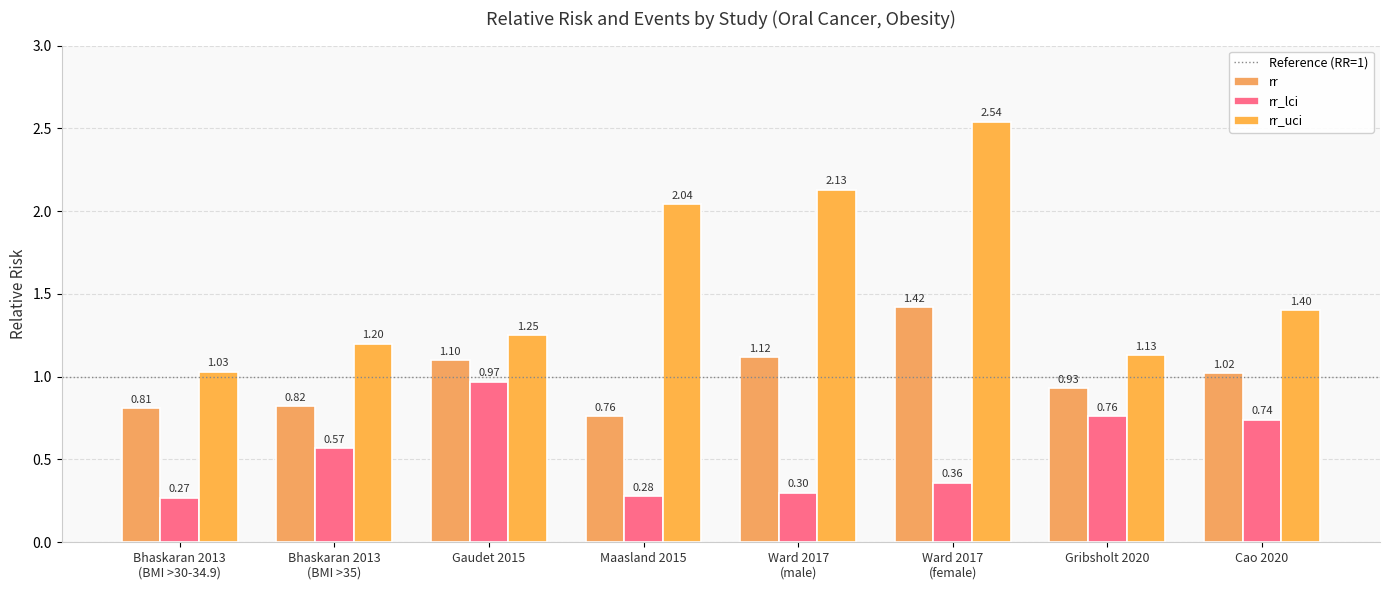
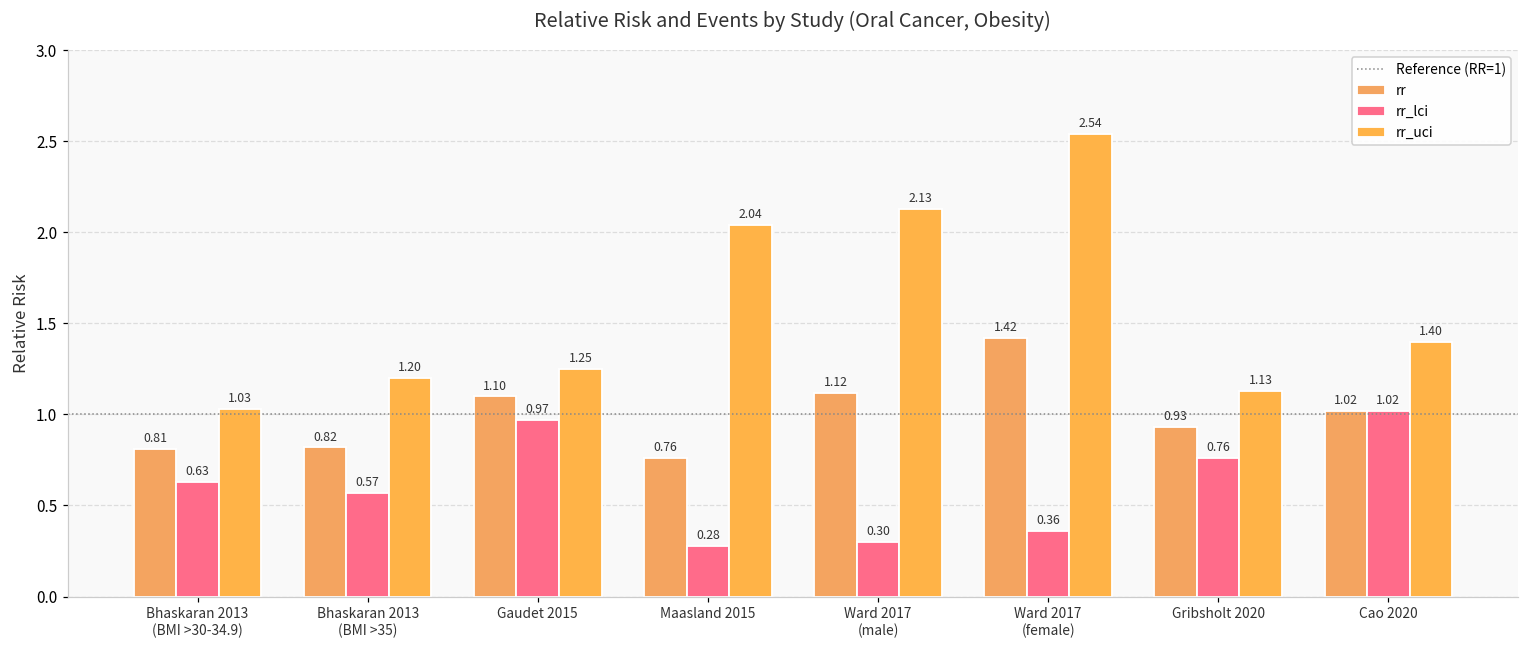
rr_lci, Bhaskaran 2013 (BMI >30-34.9): 0.27 -> 0.63
rr_lci, Cao 2020: 0.74 -> 1.02
